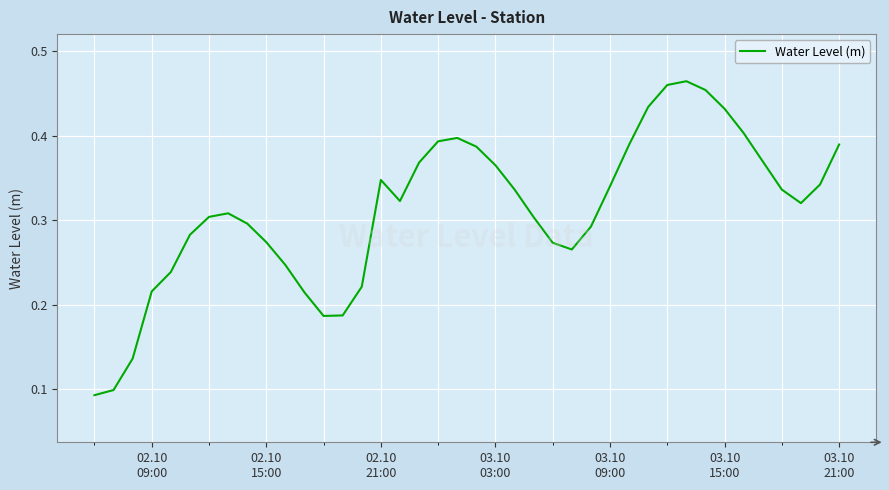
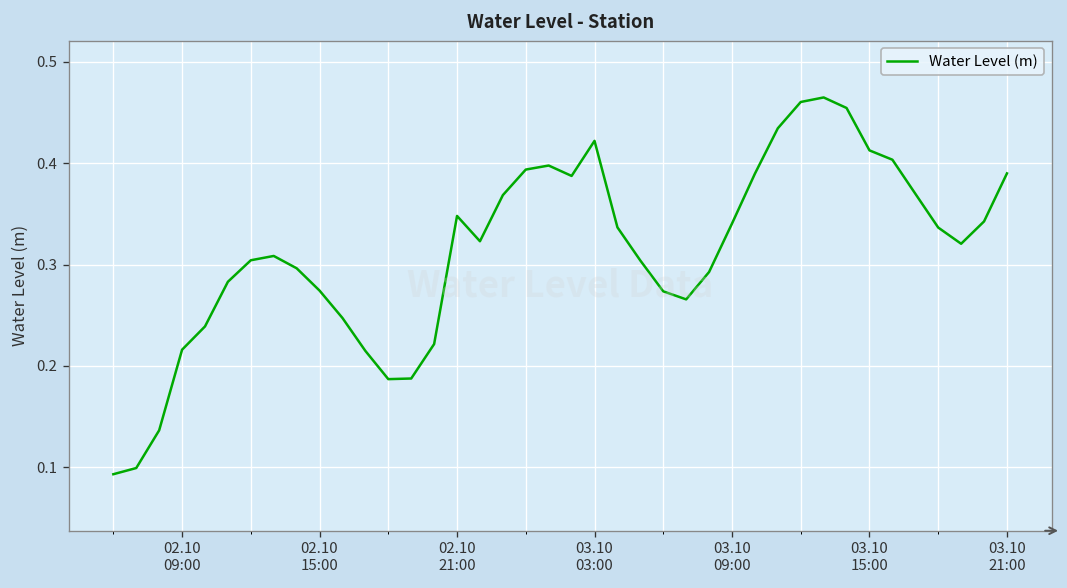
03.10 03:00: 0.37 -> 0.42
03.10 15:00: 0.43 -> 0.41
